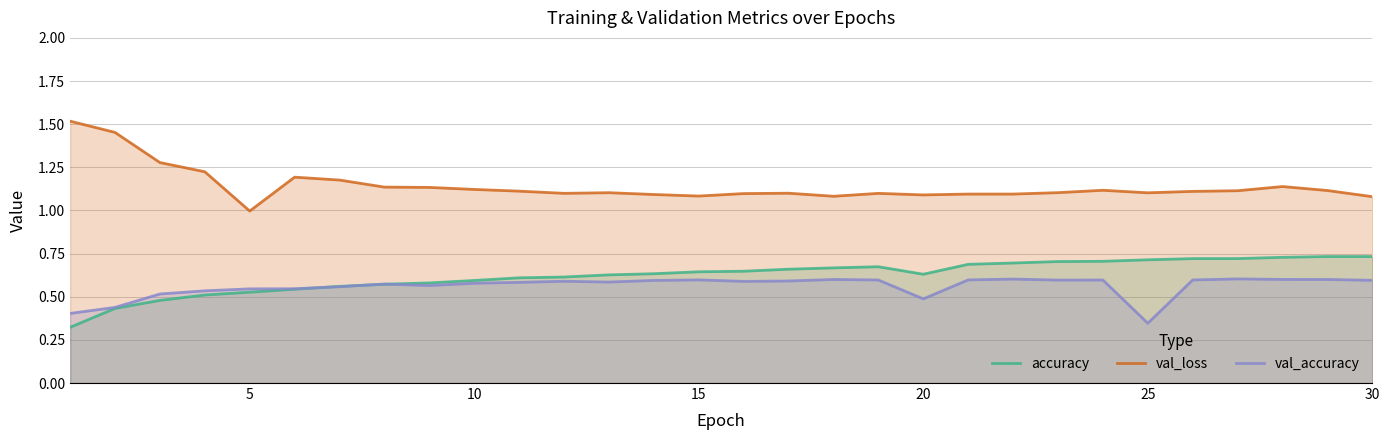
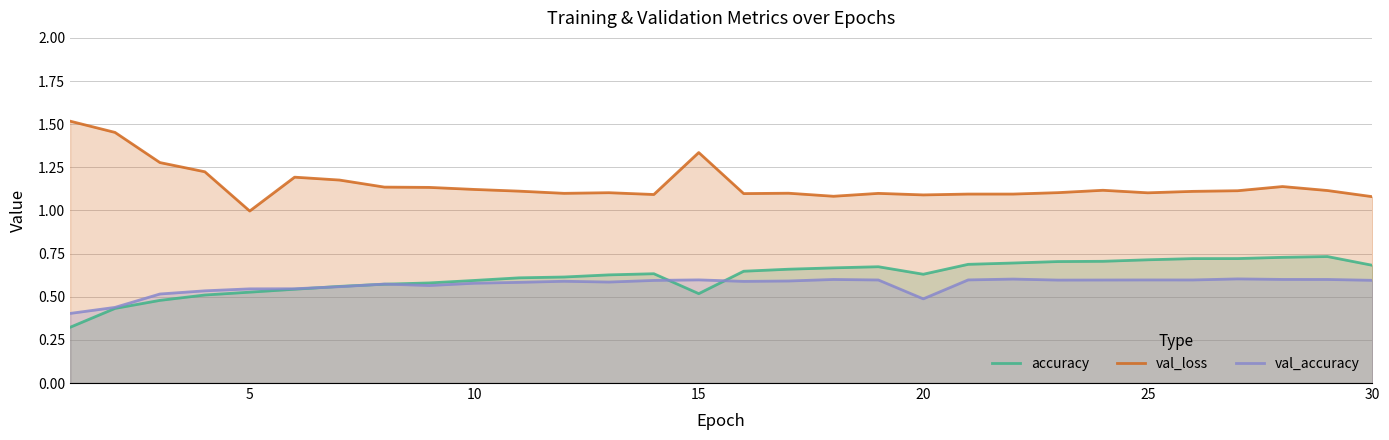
accuracy, 15: 0.64 -> 0.52
val_loss, 15: 1.08 -> 1.34
val_accuracy, 25: 0.35 -> 0.60
accuracy, 30: 0.73 -> 0.68
